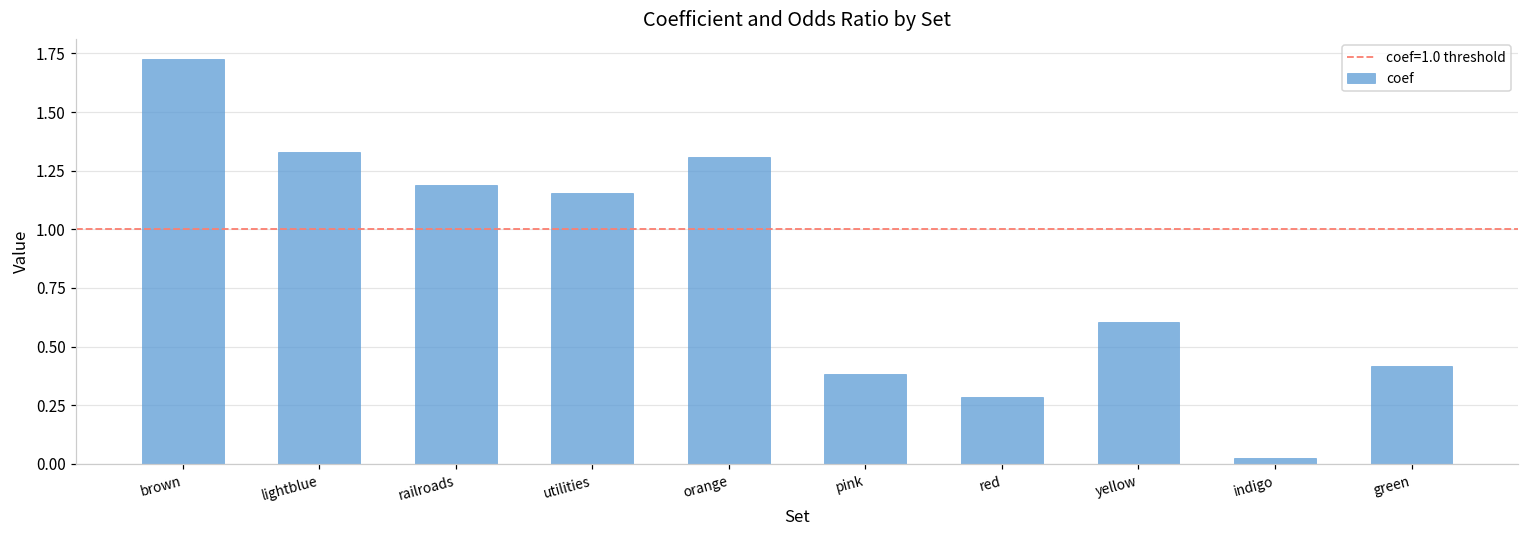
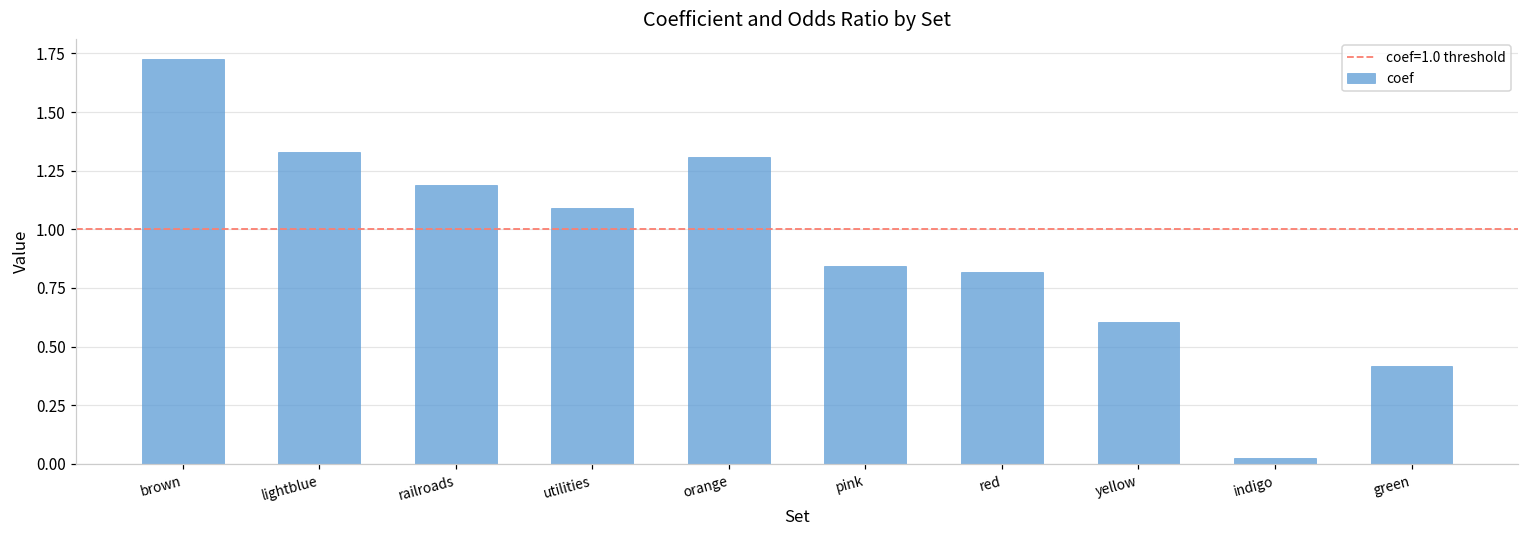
utilities: 1.16 -> 1.09
pink: 0.38 -> 0.84
red: 0.29 -> 0.82
